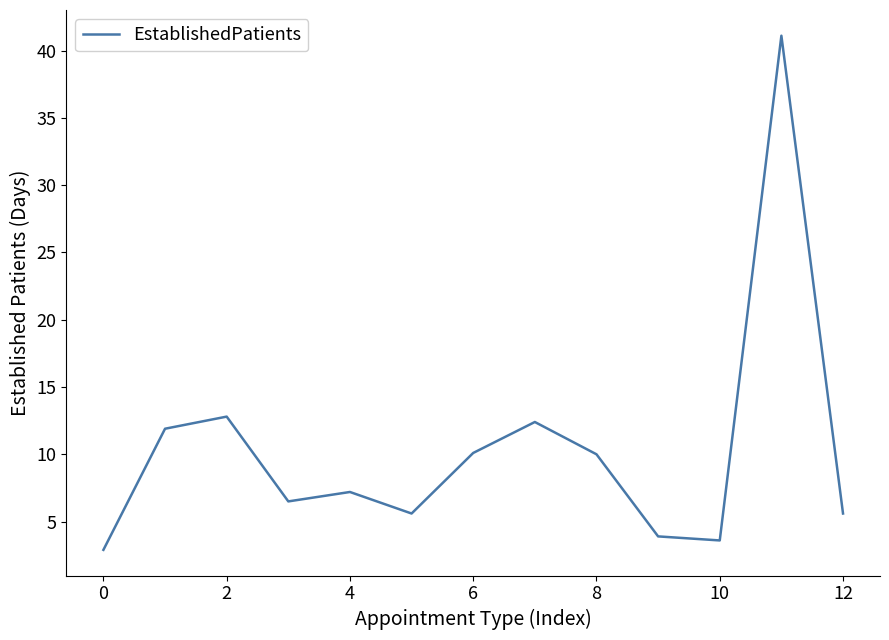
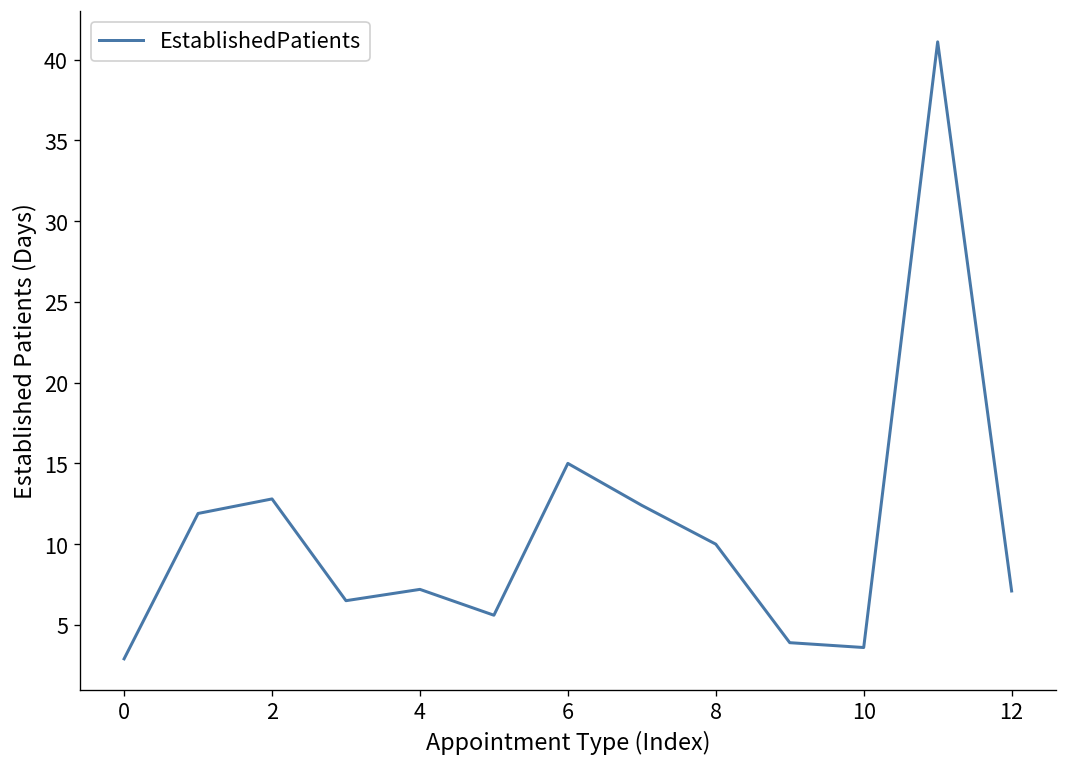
6: 10.1 -> 15.0
12: 5.6 -> 7.1
